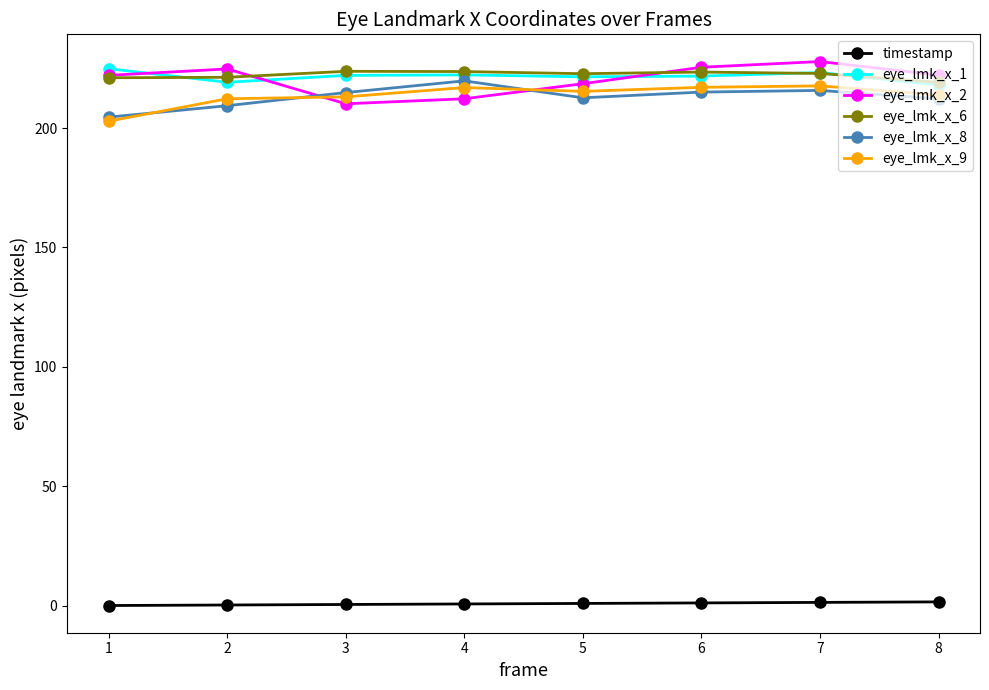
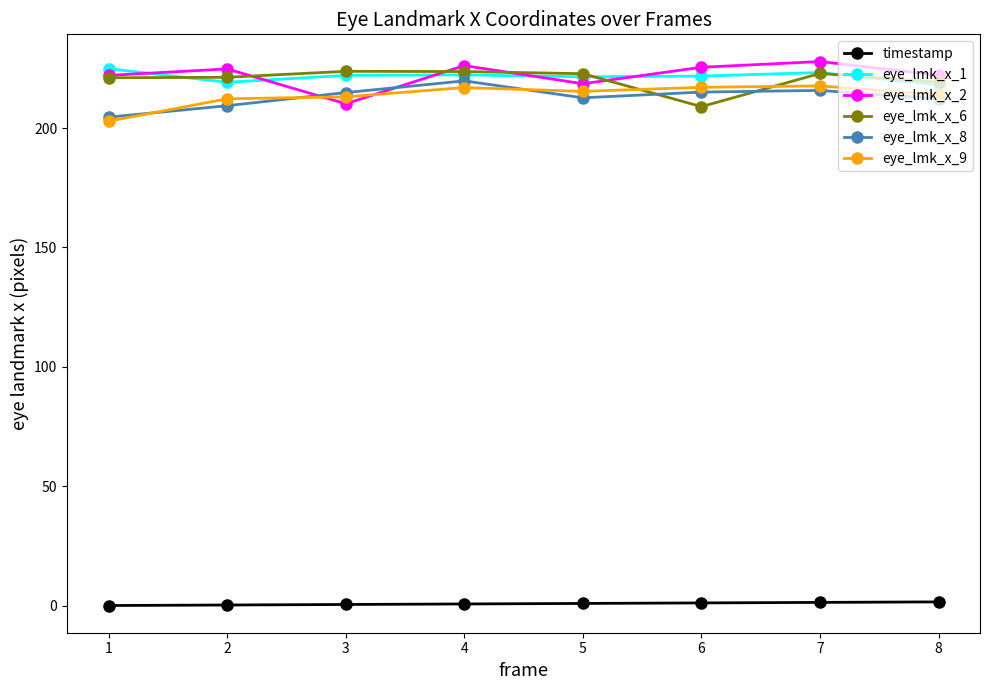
eye_lmk_x_2, 4: 212 -> 226
eye_lmk_x_6, 6: 224 -> 209
